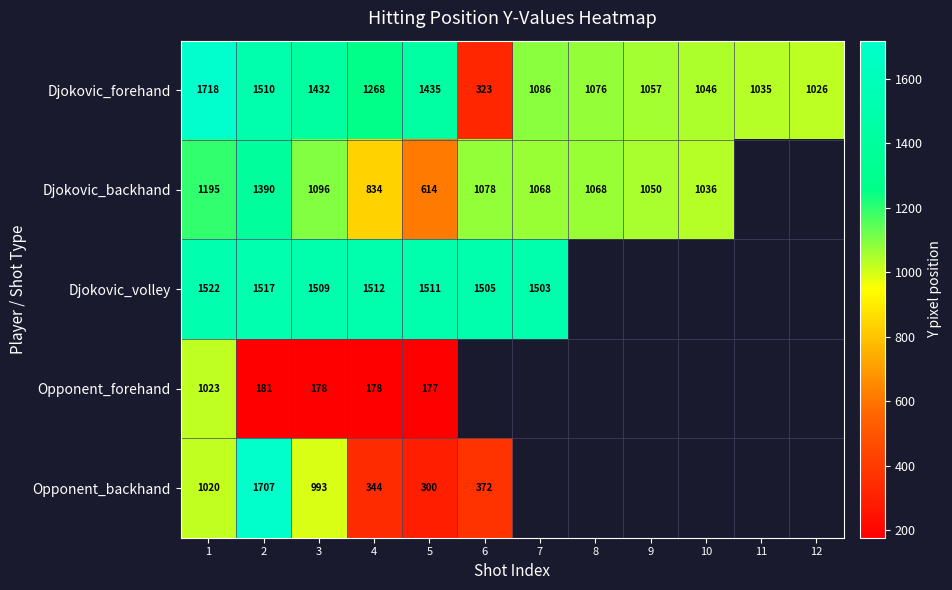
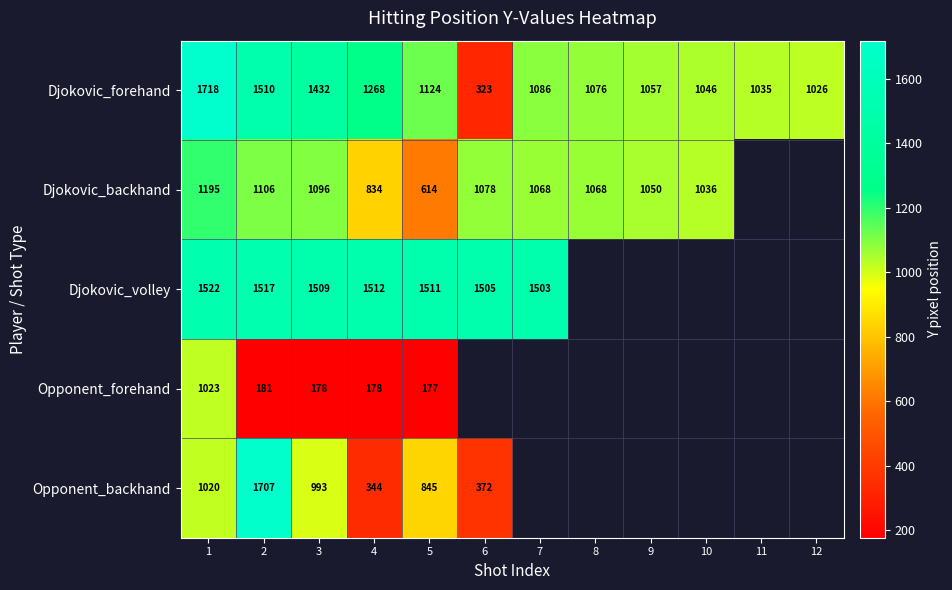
Djokovic_forehand, 5: 1435 -> 1124
Djokovic_backhand, 2: 1390 -> 1106
Opponent_backhand, 5: 300 -> 845
